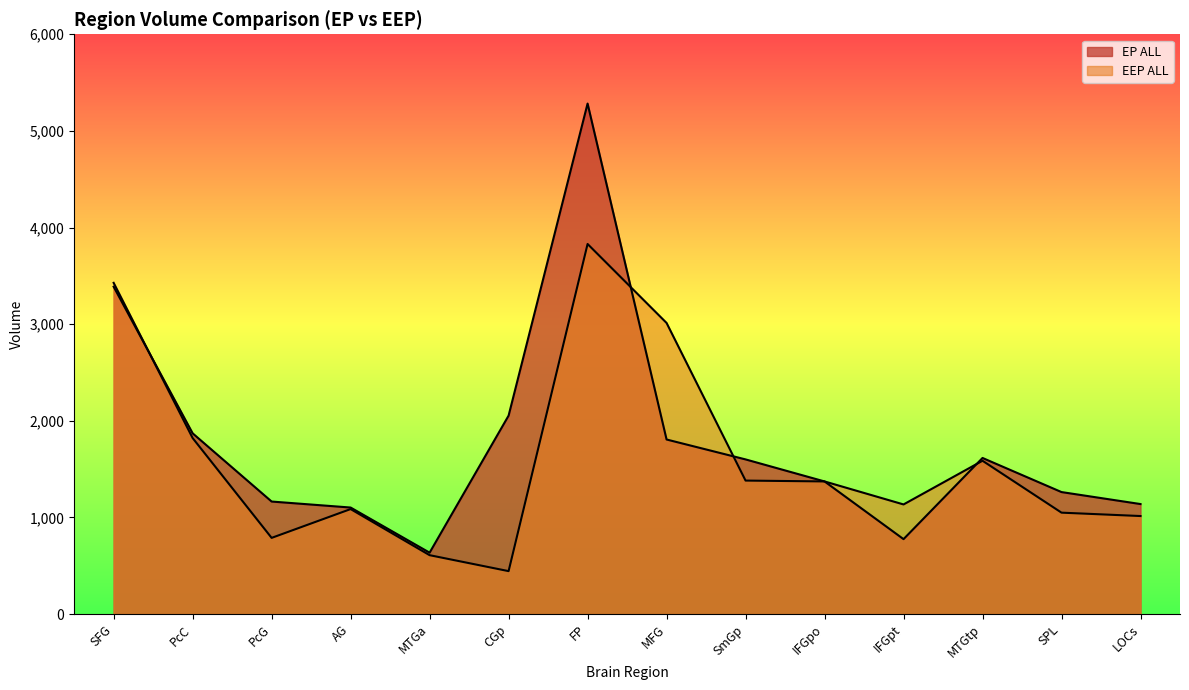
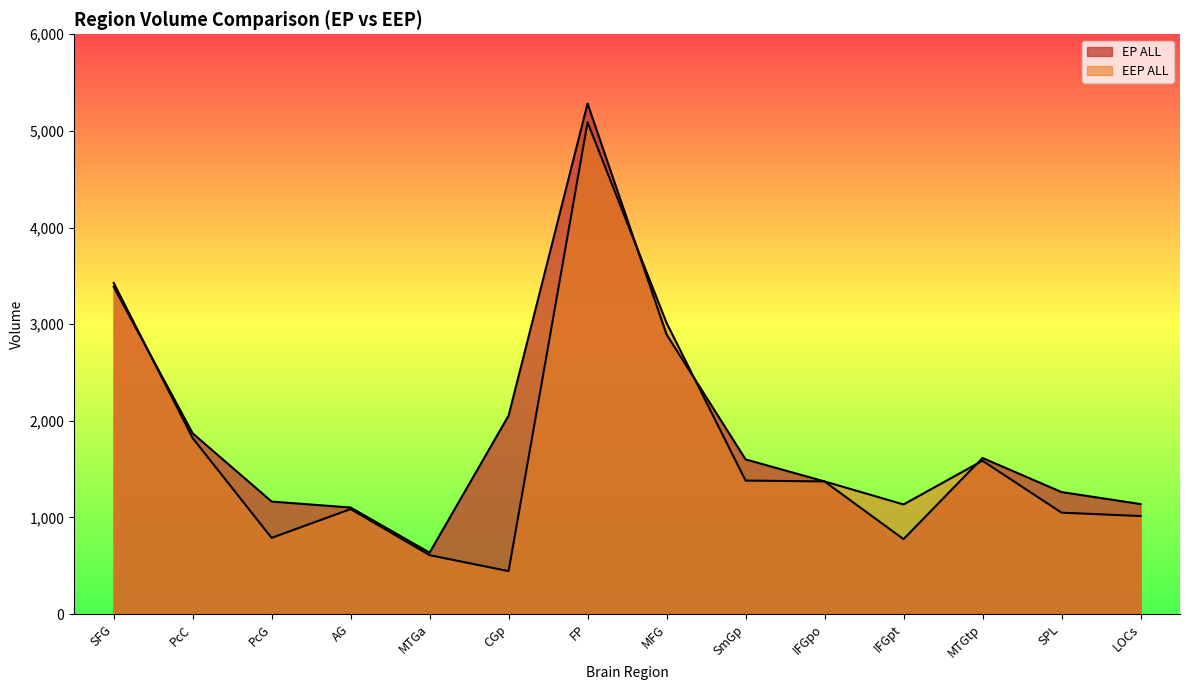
EEP ALL, FP: 3,800 -> 5,100
EP ALL, MFG: 1,800 -> 2,900
